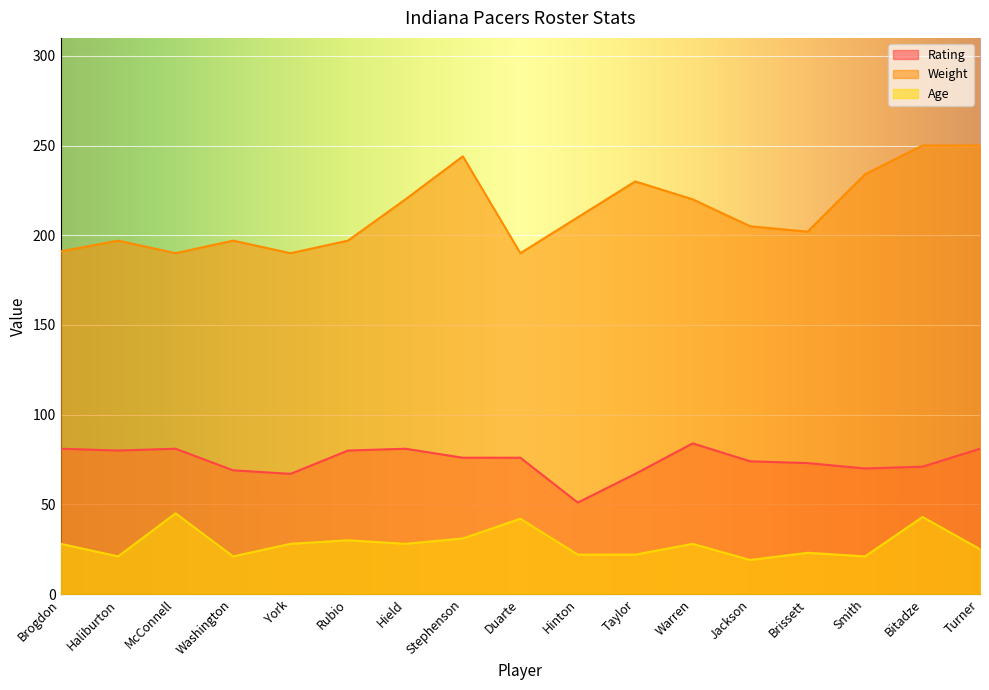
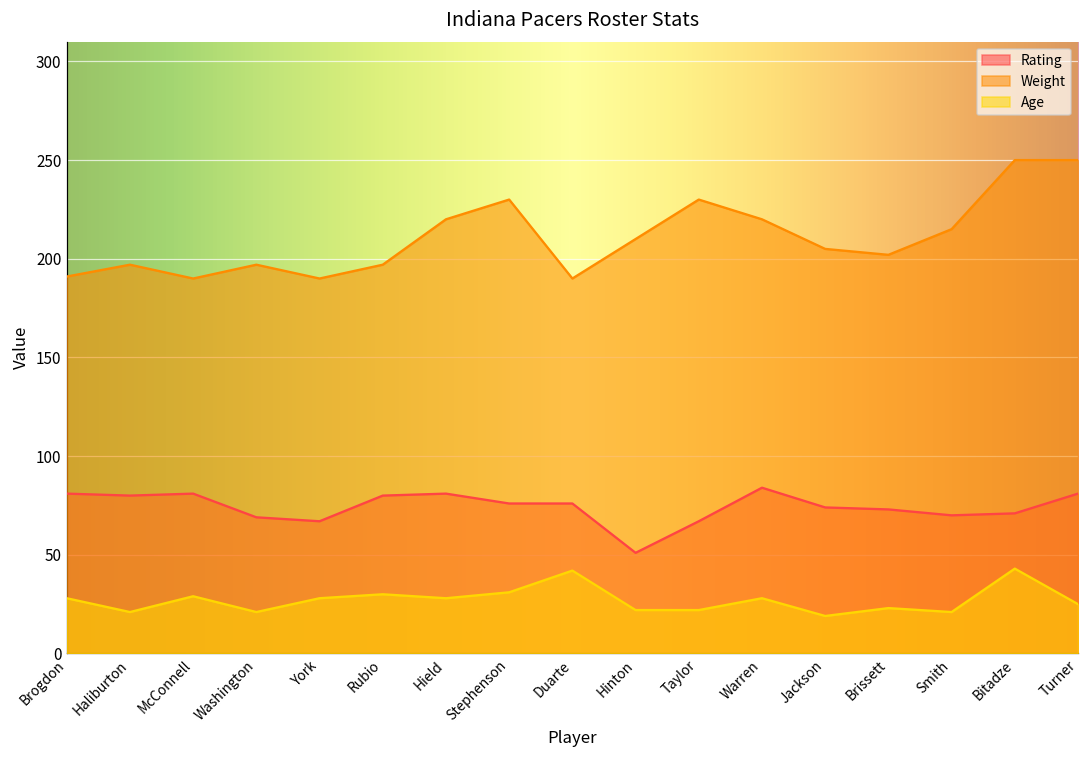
Age, McConnell: 45 -> 29
Weight, Stephenson: 244 -> 230
Weight, Smith: 234 -> 215
